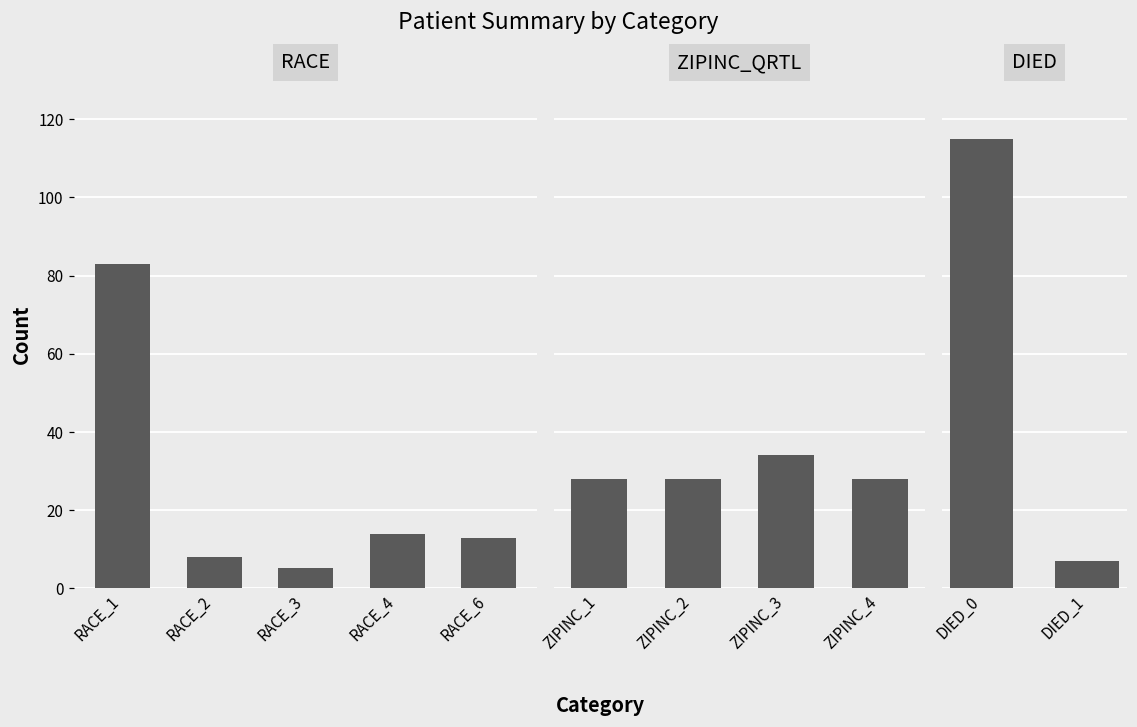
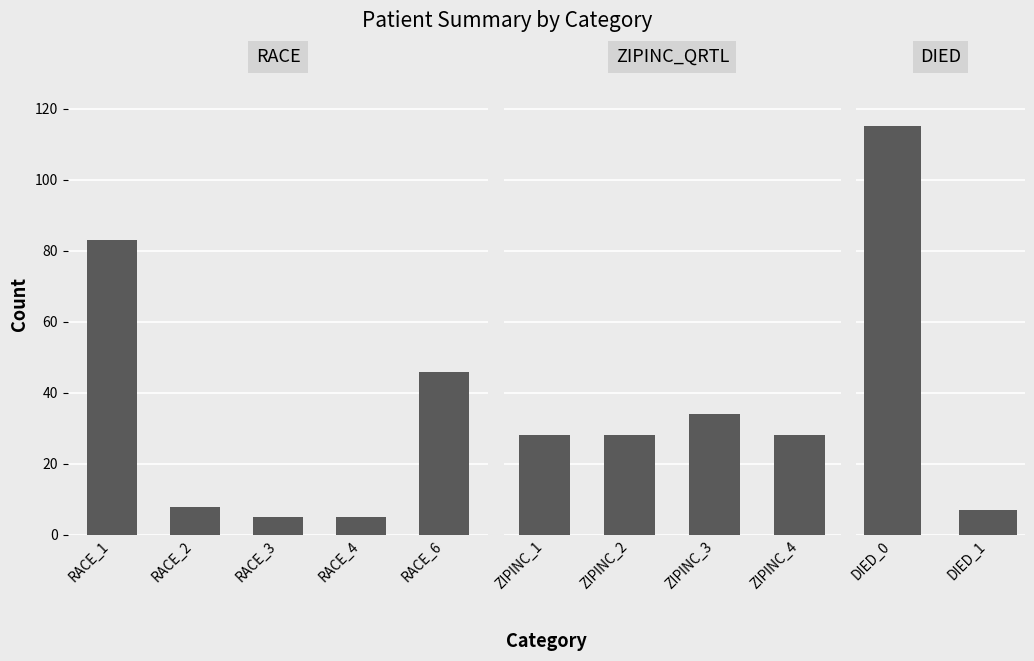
RACE, RACE_4: 14 -> 5
RACE, RACE_6: 13 -> 46
